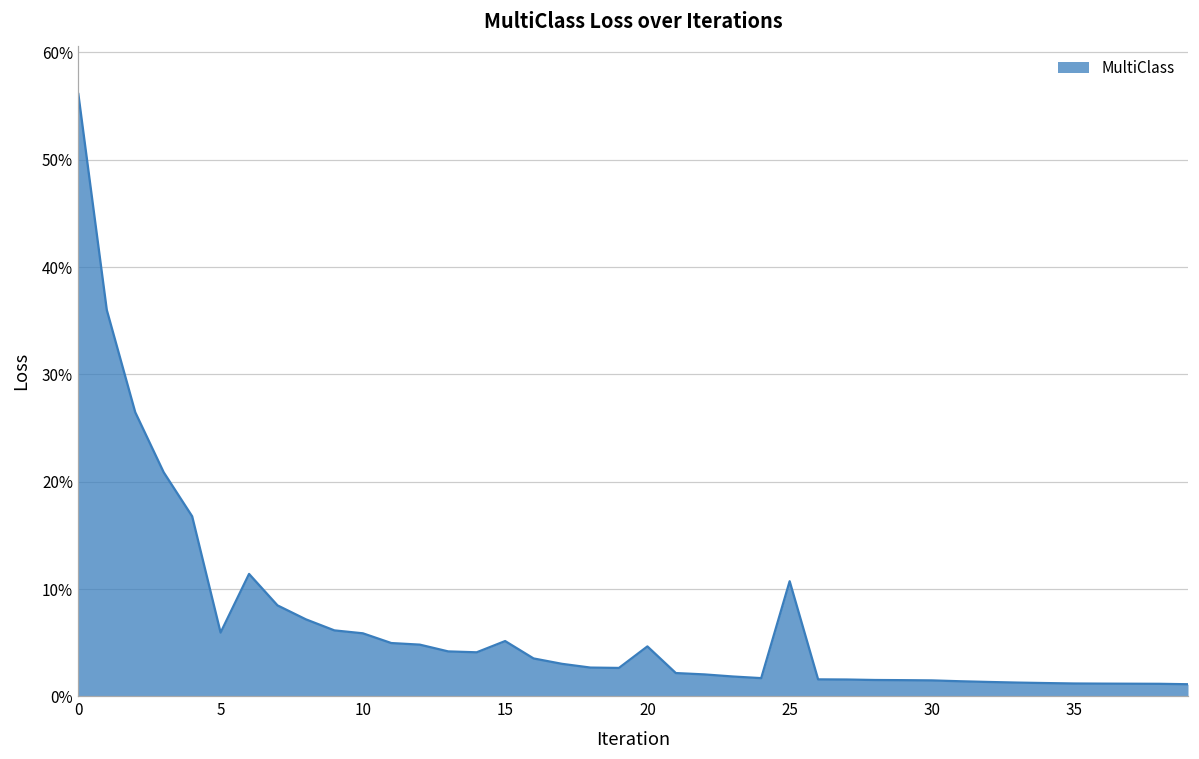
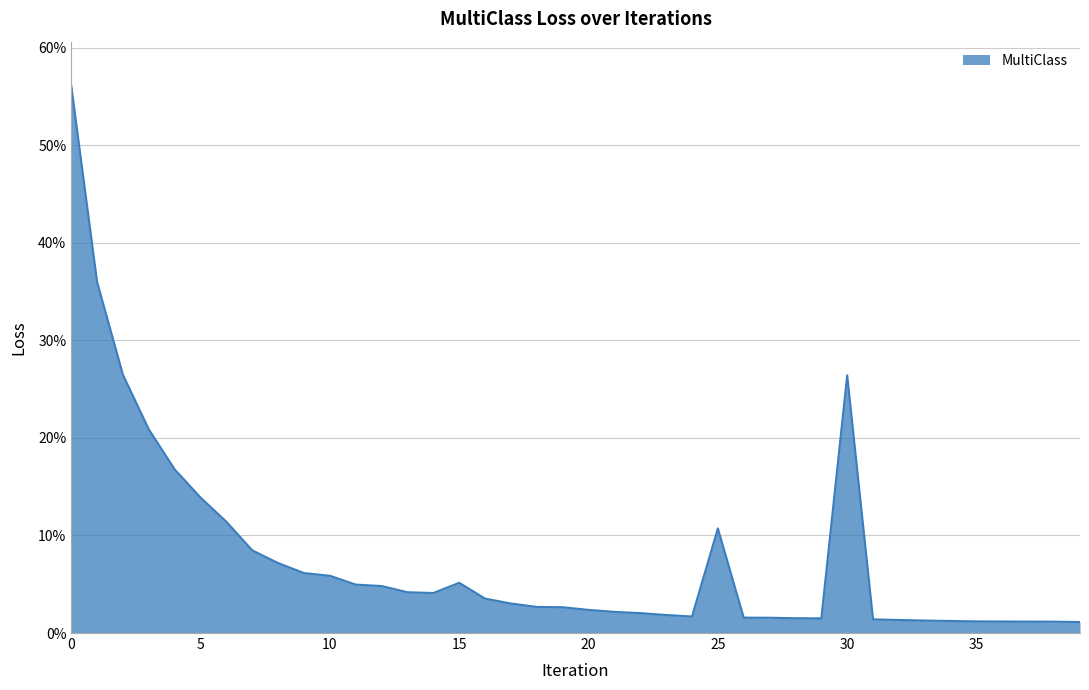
5: 6% -> 14%
20: 5% -> 2%
30: 1% -> 26%
